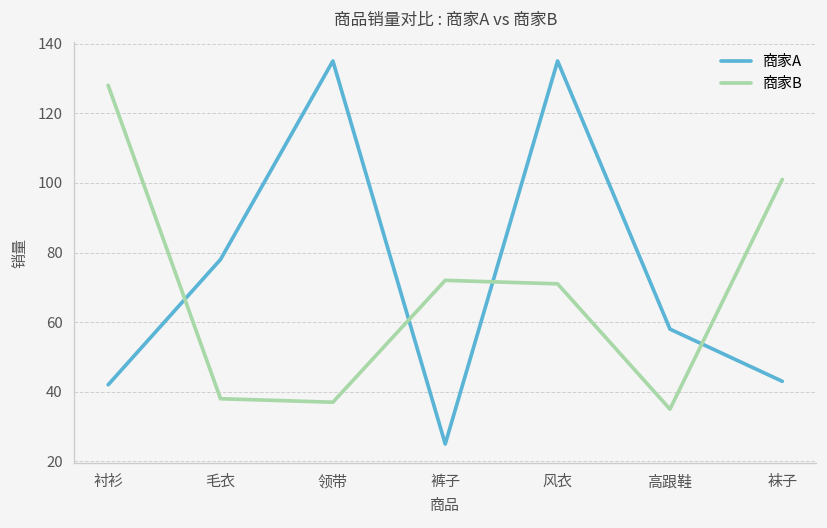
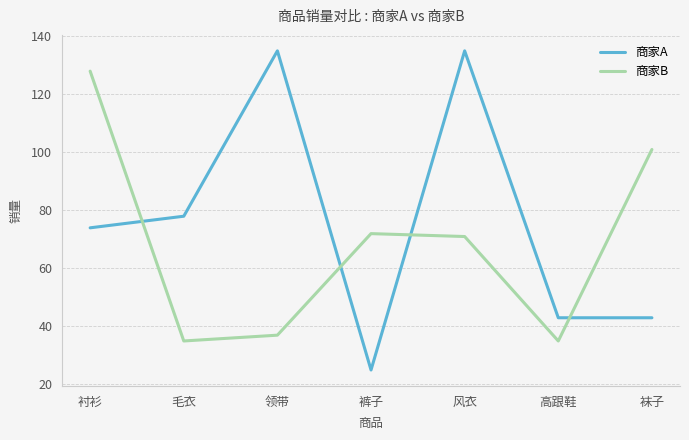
商家A, 衬衫: 42 -> 74
商家B, 毛衣: 38 -> 35
商家A, 高跟鞋: 58 -> 43
